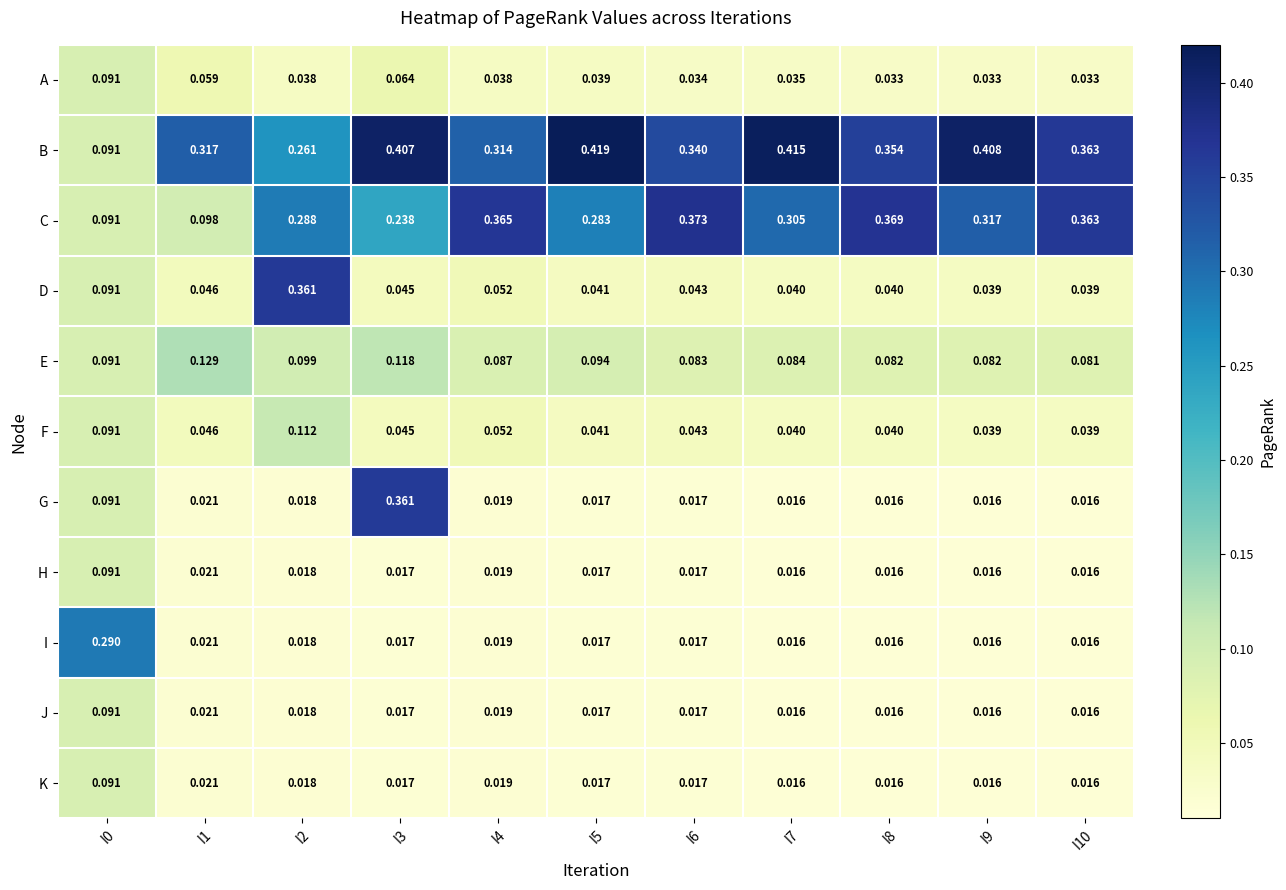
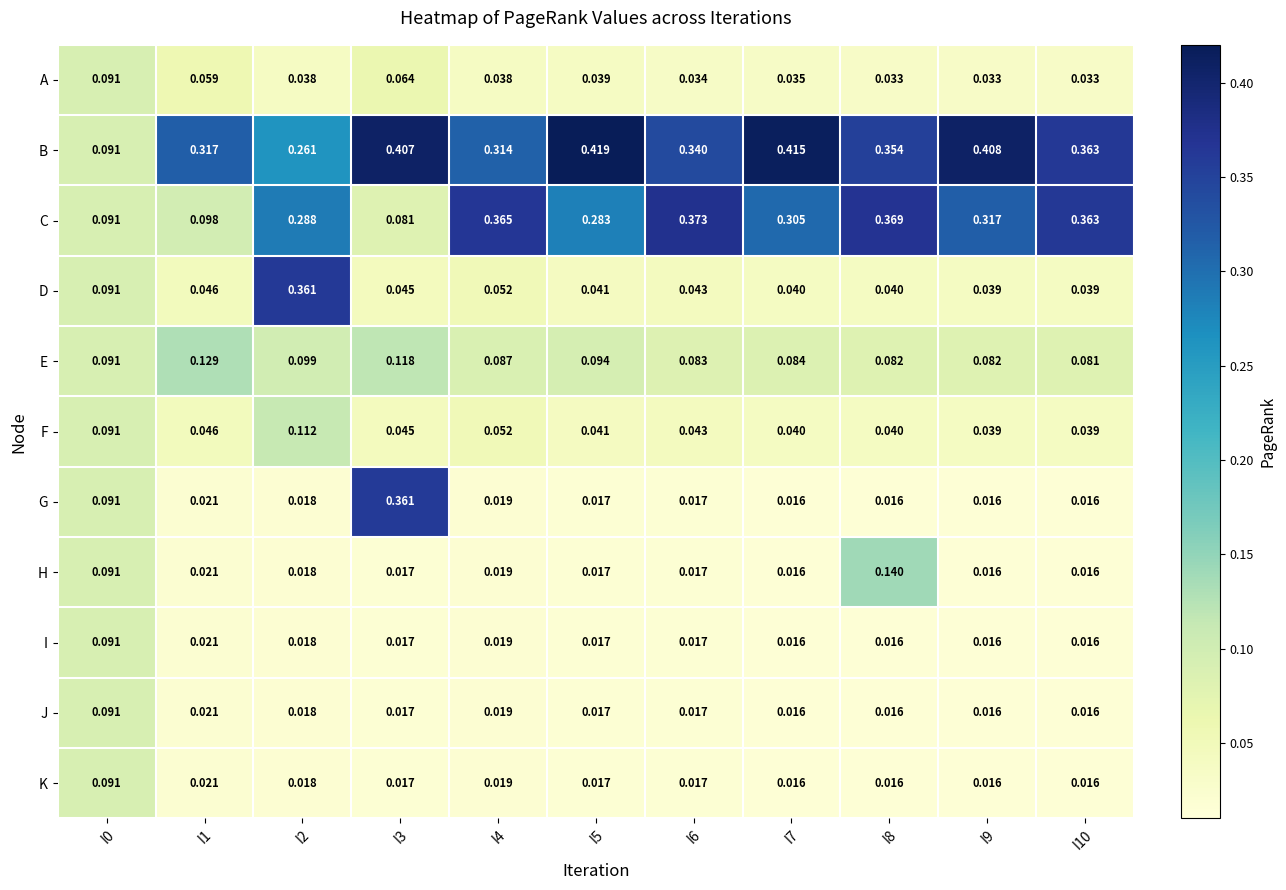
C, I3: 0.238 -> 0.081
H, I8: 0.016 -> 0.140
I, I0: 0.290 -> 0.091
